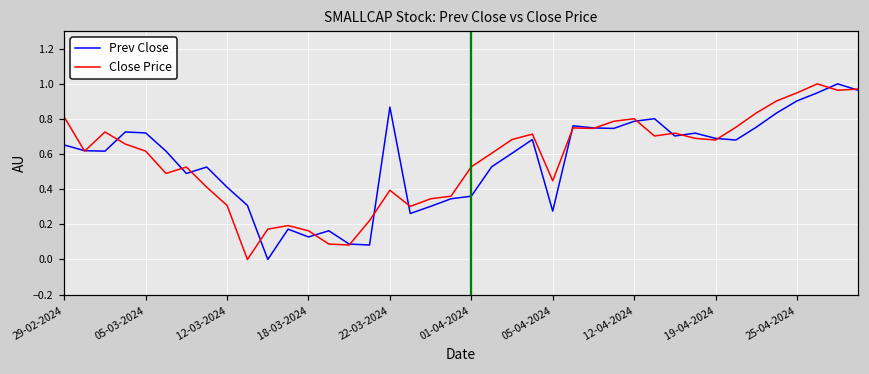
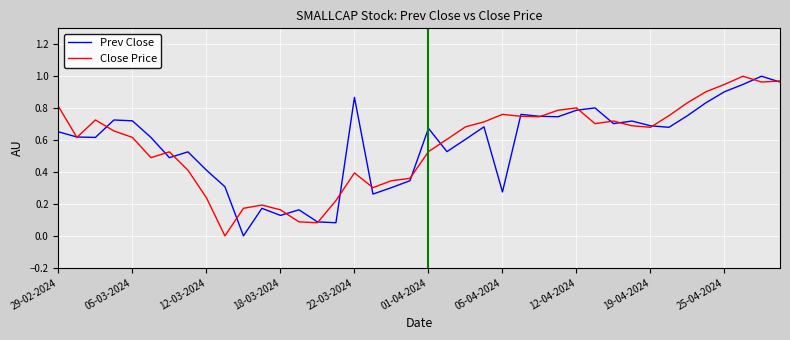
Close Price, 12-03-2024: 0.31 -> 0.24
Prev Close, 01-04-2024: 0.36 -> 0.67
Close Price, 05-04-2024: 0.45 -> 0.76
